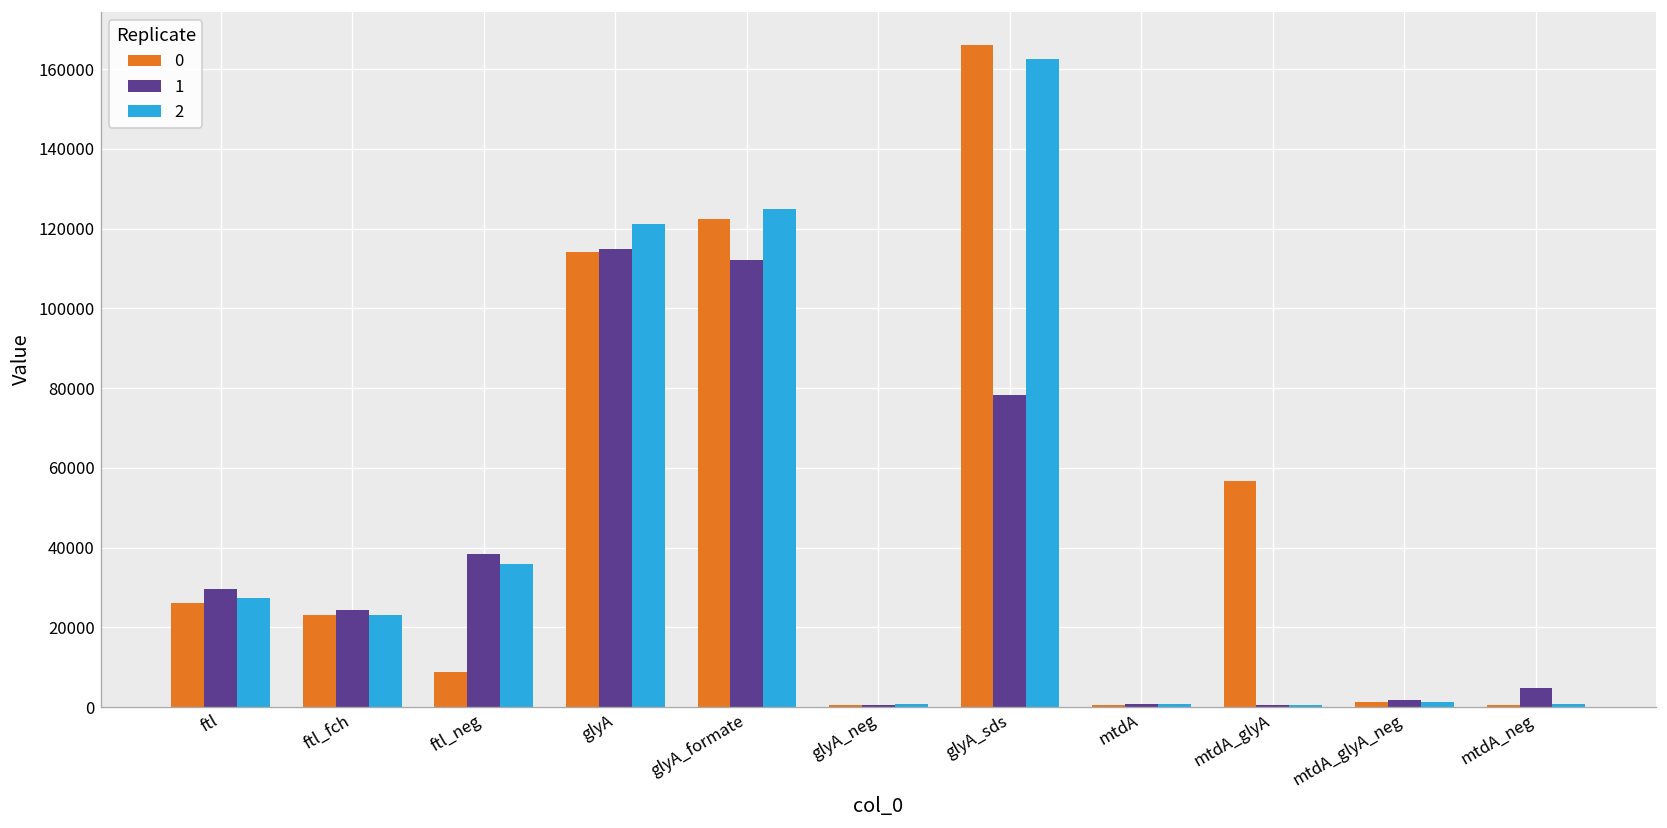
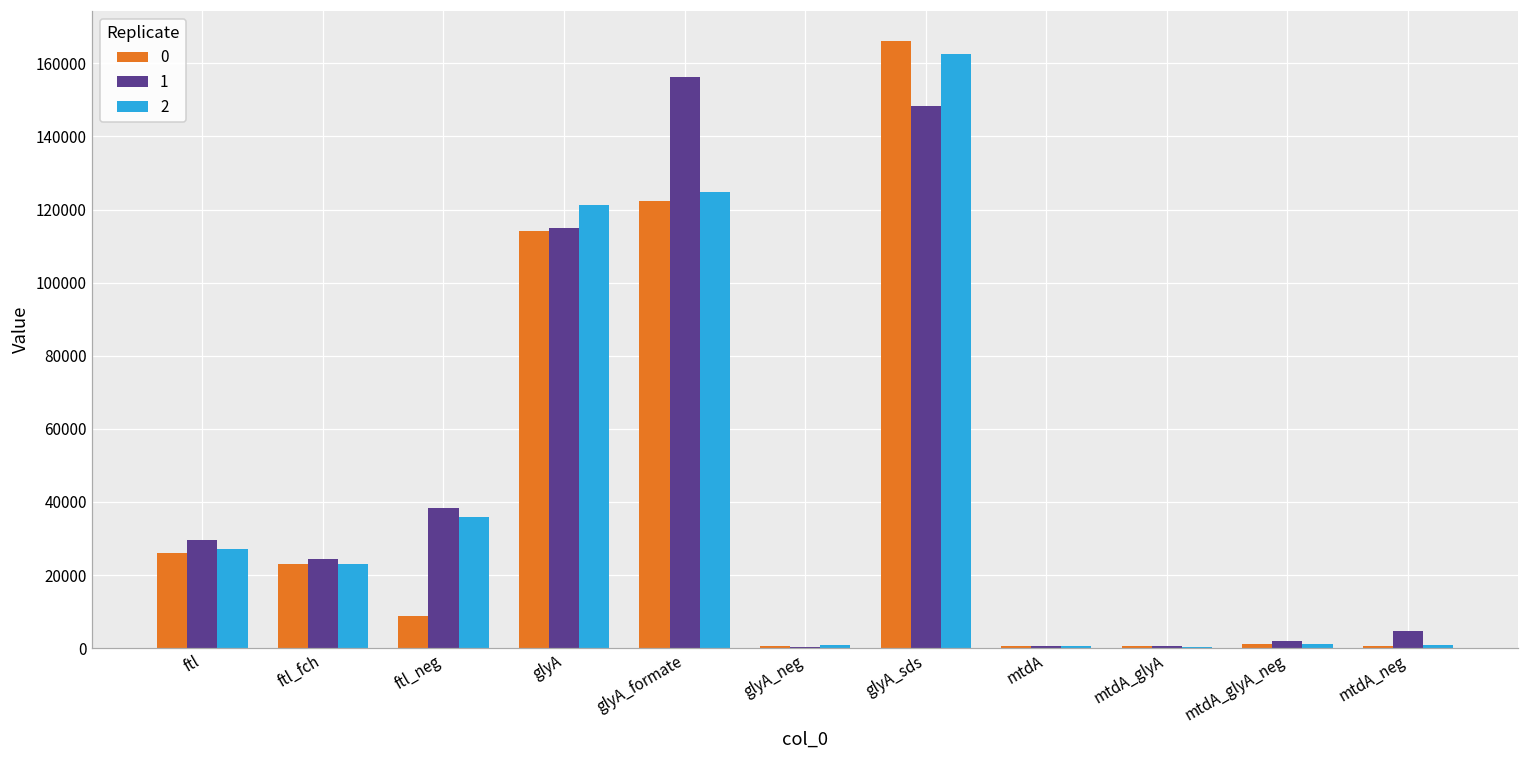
1, glyA_formate: 112000 -> 156000
1, glyA_sds: 78000 -> 148000
0, mtdA_glyA: 57000 -> 1000
